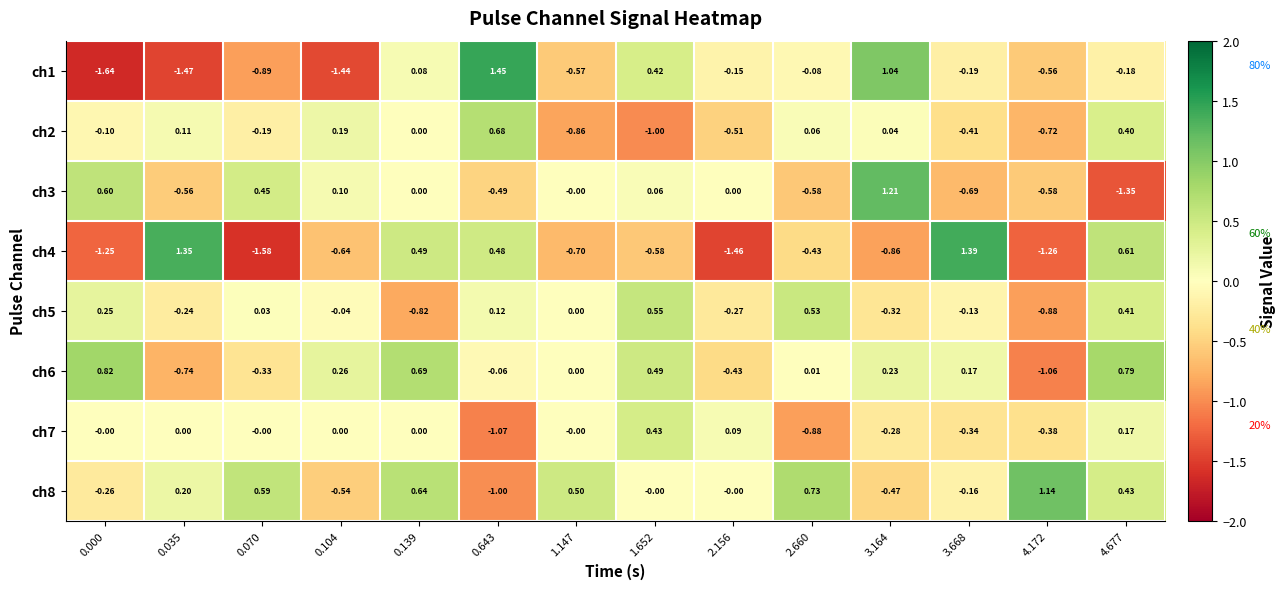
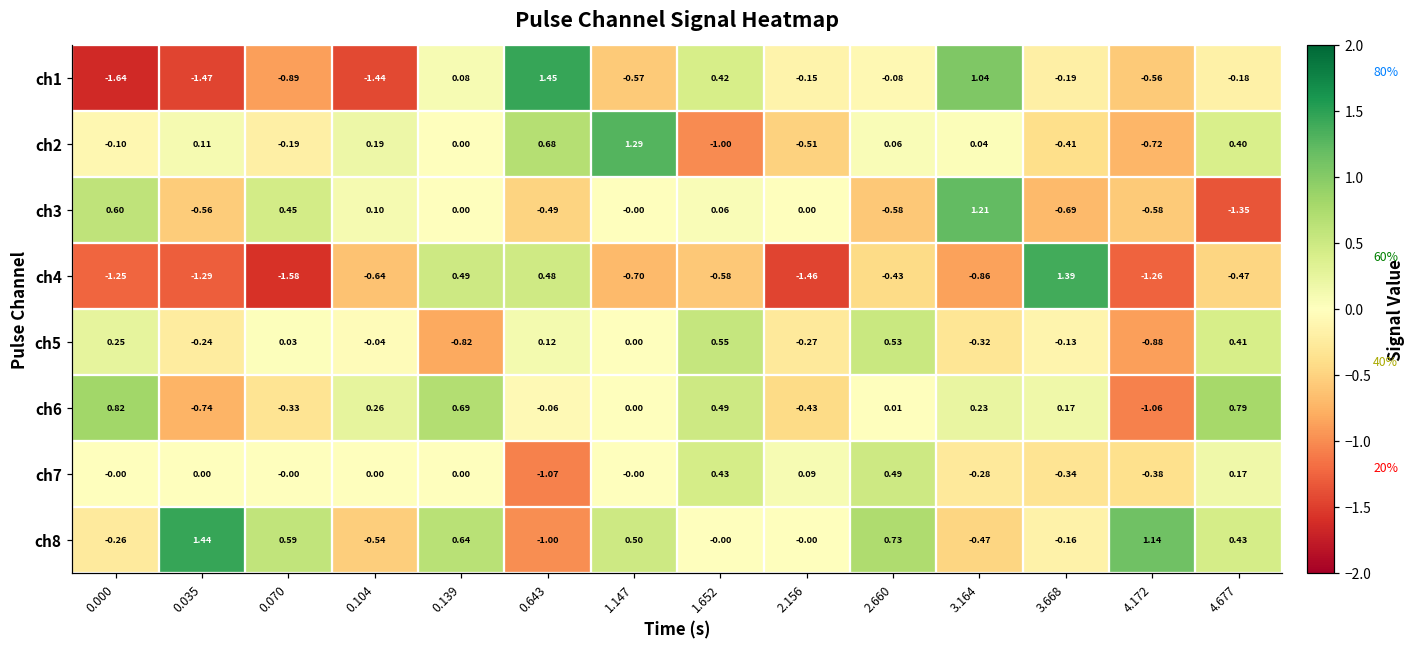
ch2, 1.147: -0.86 -> 1.29
ch4, 0.035: 1.35 -> -1.29
ch4, 4.677: 0.61 -> -0.47
ch7, 2.660: -0.88 -> 0.49
ch8, 0.035: 0.20 -> 1.44
